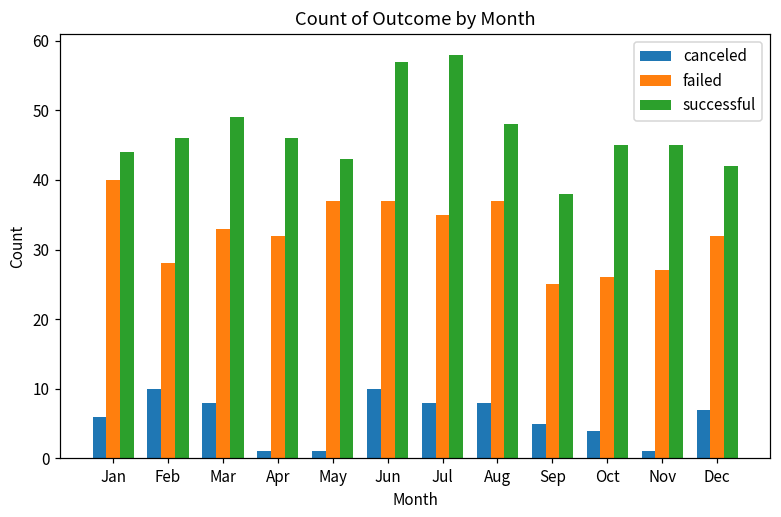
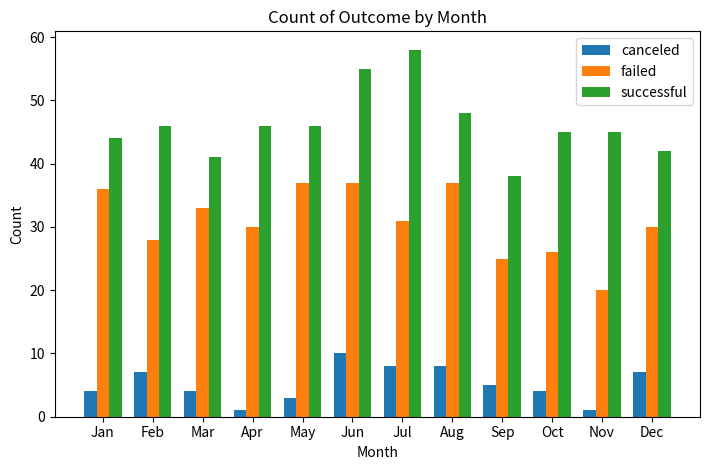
canceled, Jan: 6 -> 4
failed, Jan: 40 -> 36
canceled, Feb: 10 -> 7
canceled, Mar: 8 -> 4
successful, Mar: 49 -> 41
failed, Apr: 32 -> 30
canceled, May: 1 -> 3
successful, May: 43 -> 46
successful, Jun: 57 -> 55
failed, Jul: 35 -> 31
failed, Nov: 27 -> 20
failed, Dec: 32 -> 30
